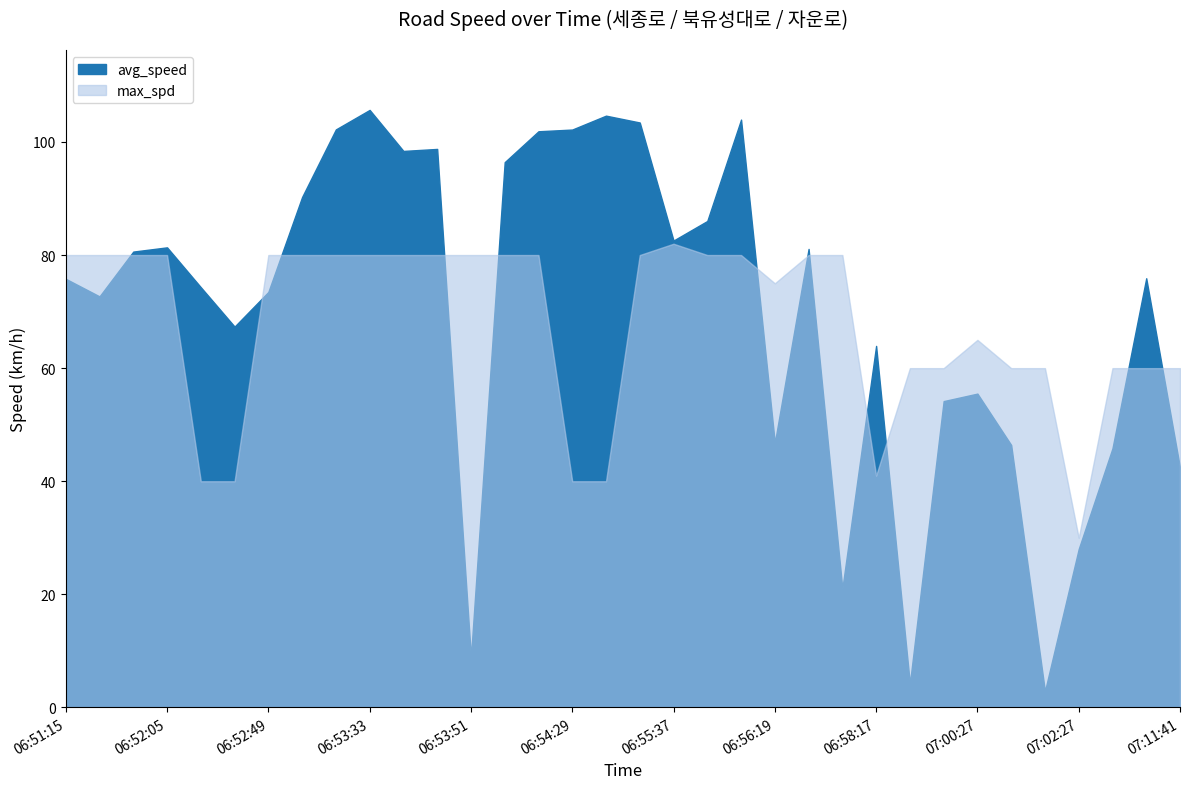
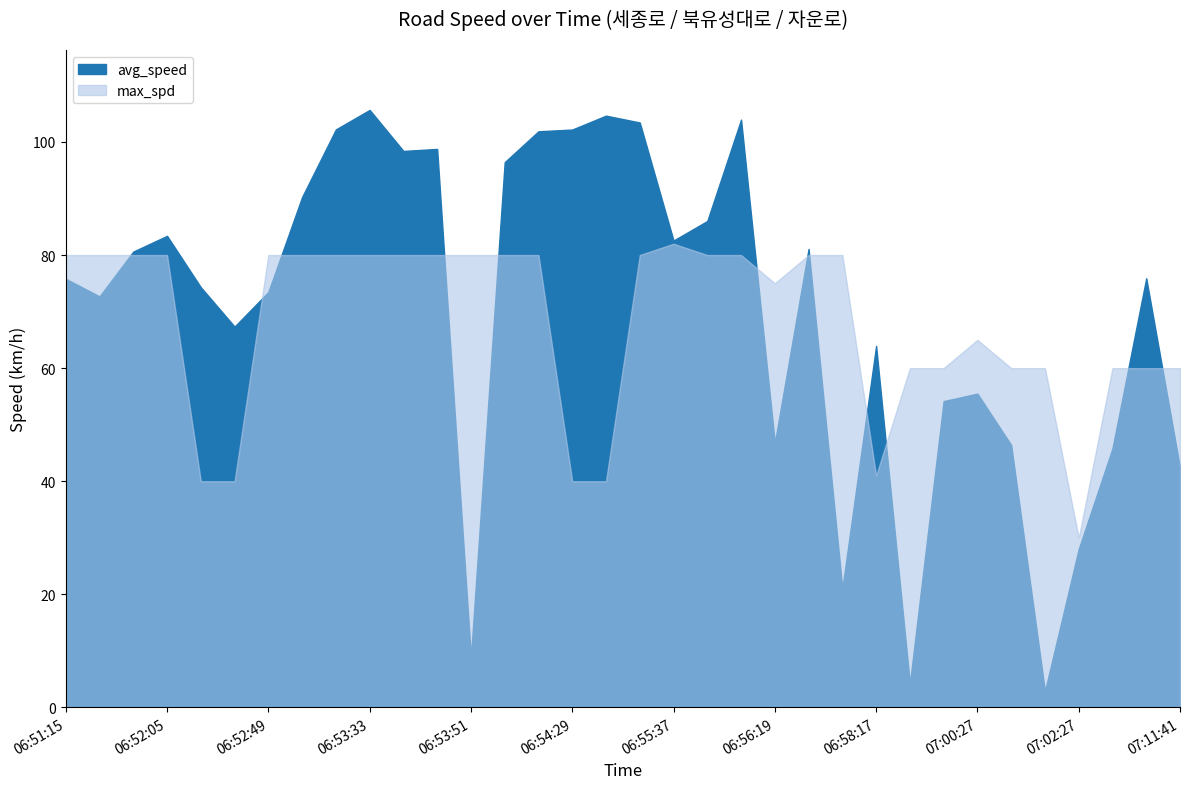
avg_speed, 06:52:05: 81 -> 83
